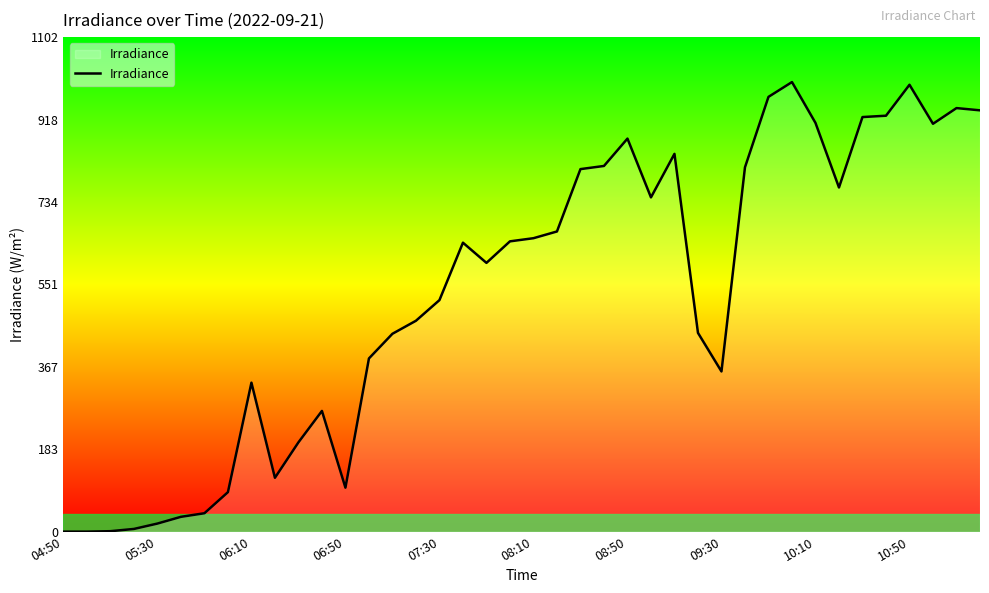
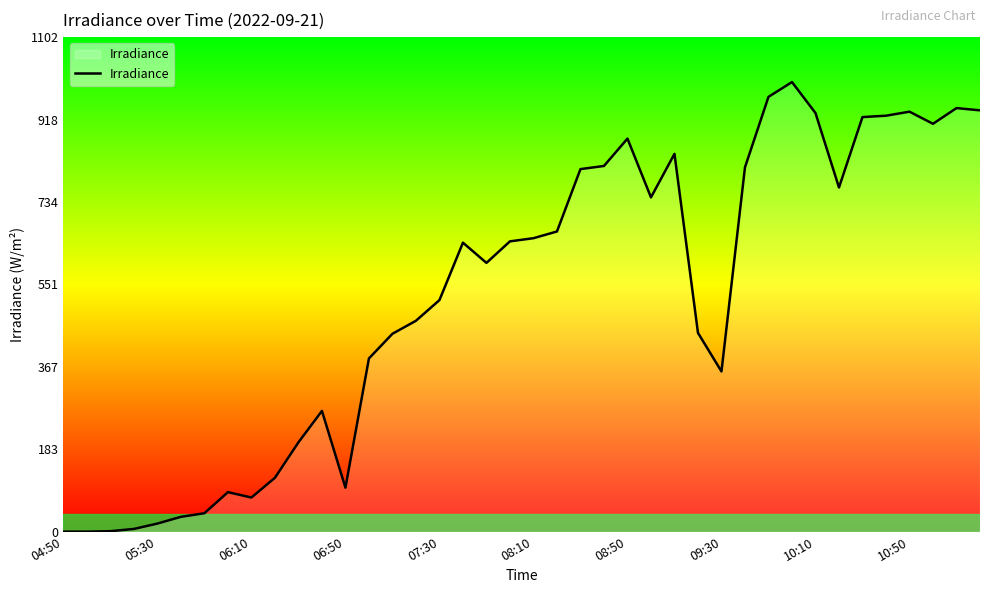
06:10: 330 -> 80
10:10: 910 -> 930
10:50: 1000 -> 940
